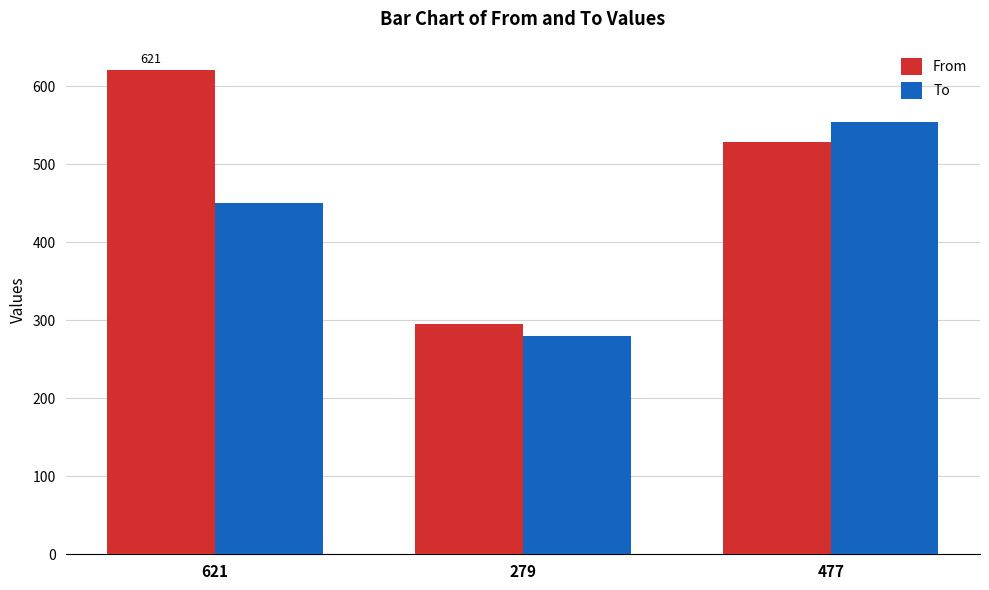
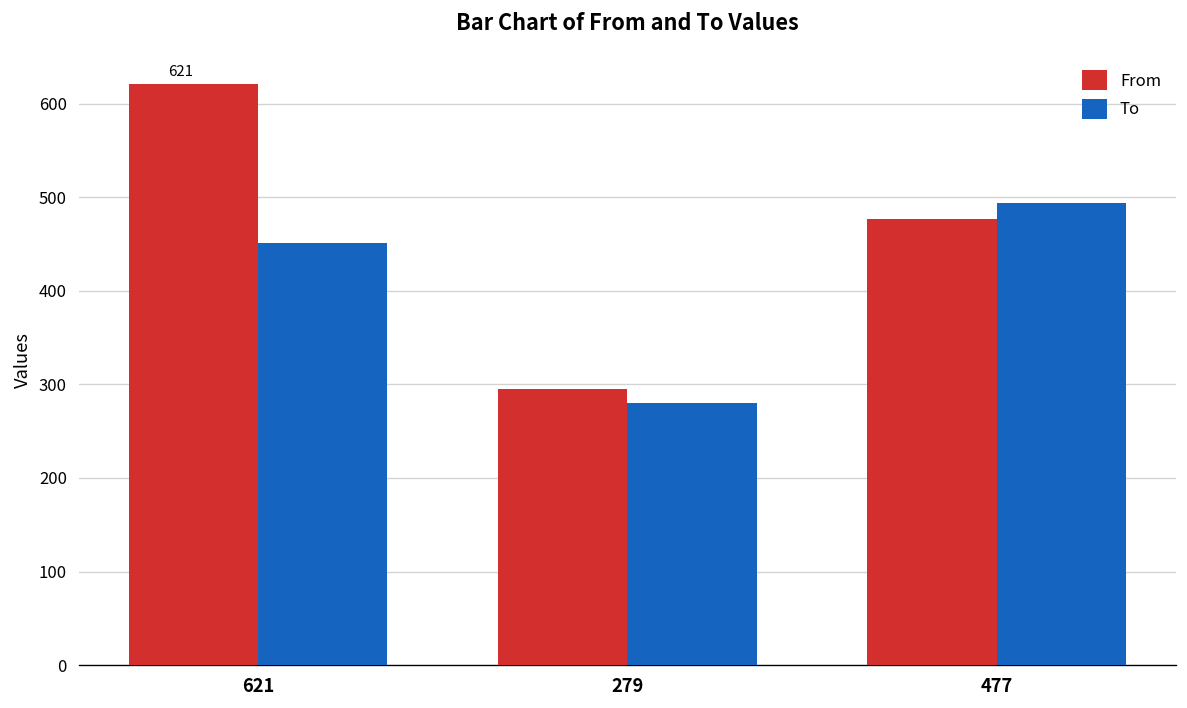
From, 477: 530 -> 480
To, 477: 560 -> 490
